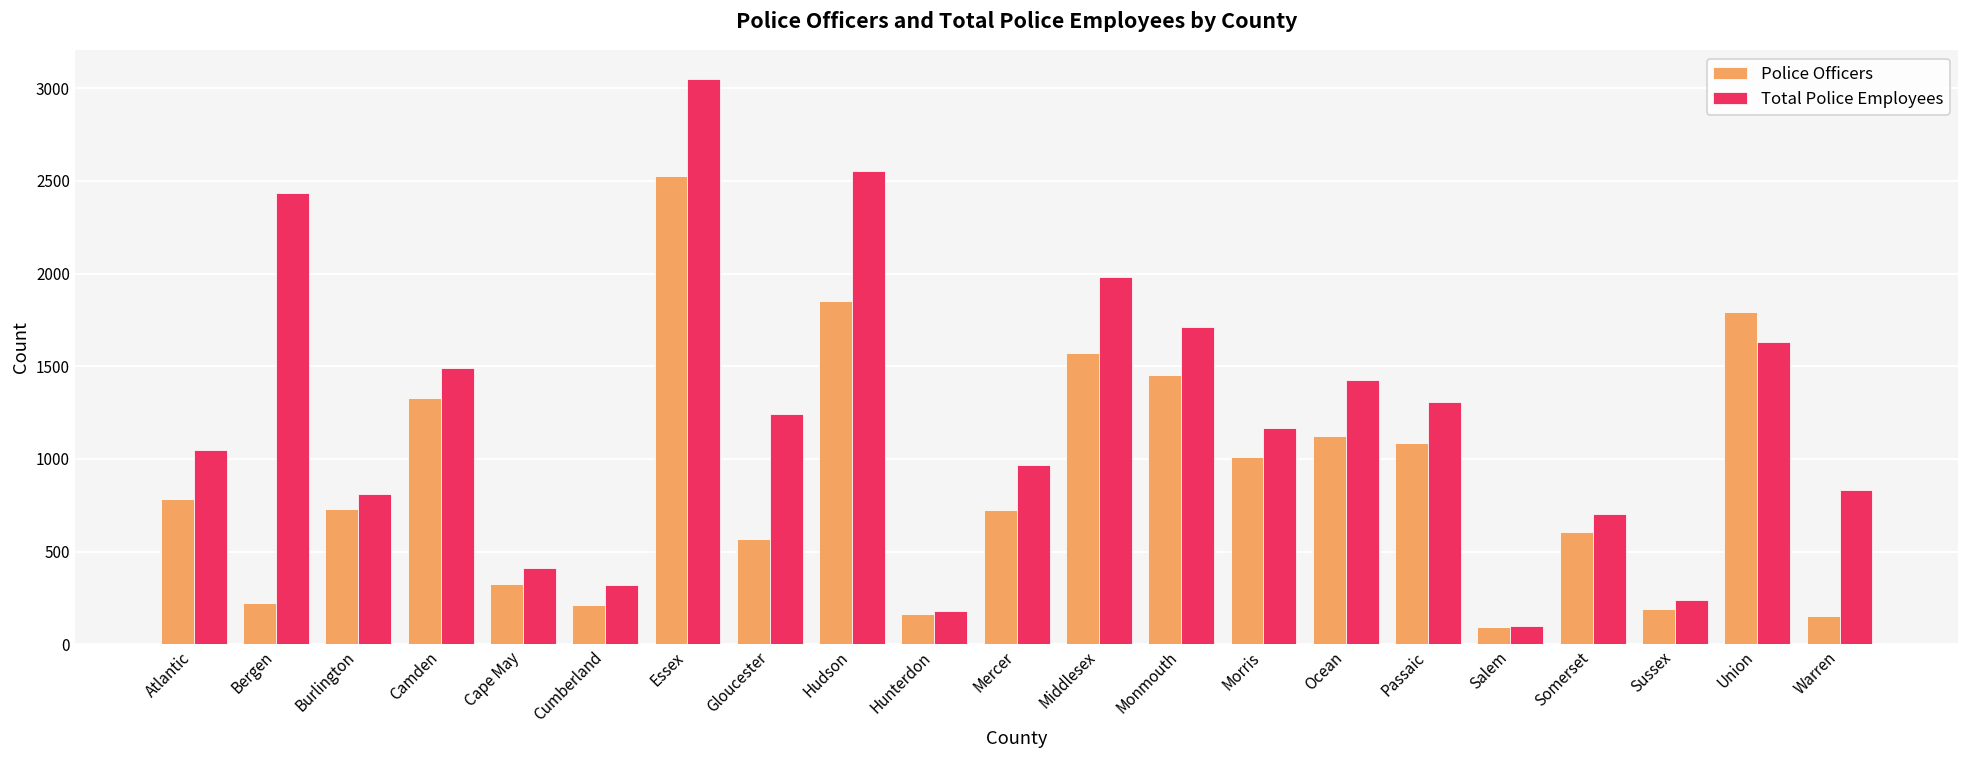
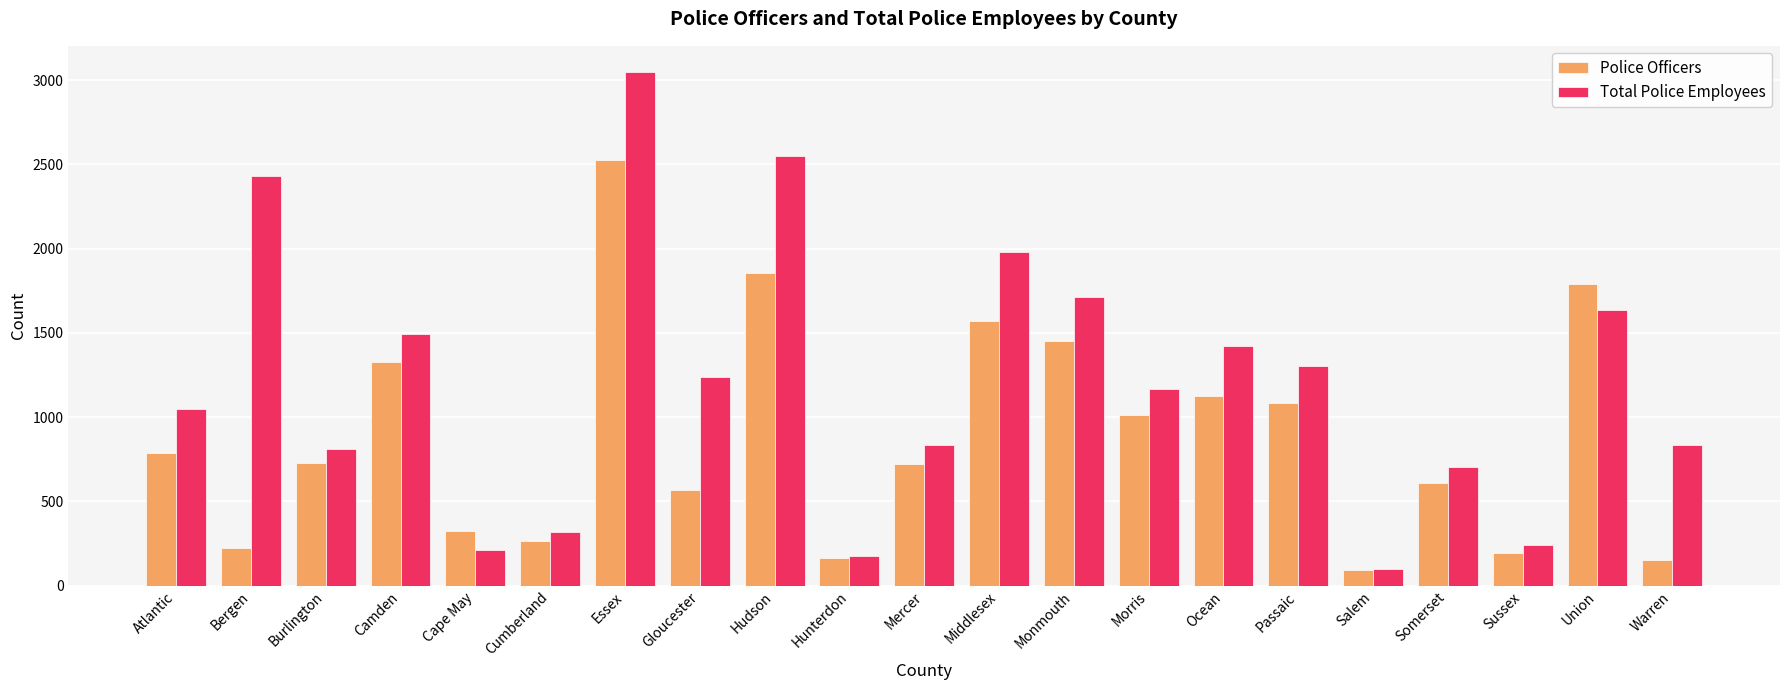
Total Police Employees, Cape May: 410 -> 210
Police Officers, Cumberland: 210 -> 270
Total Police Employees, Mercer: 970 -> 830
